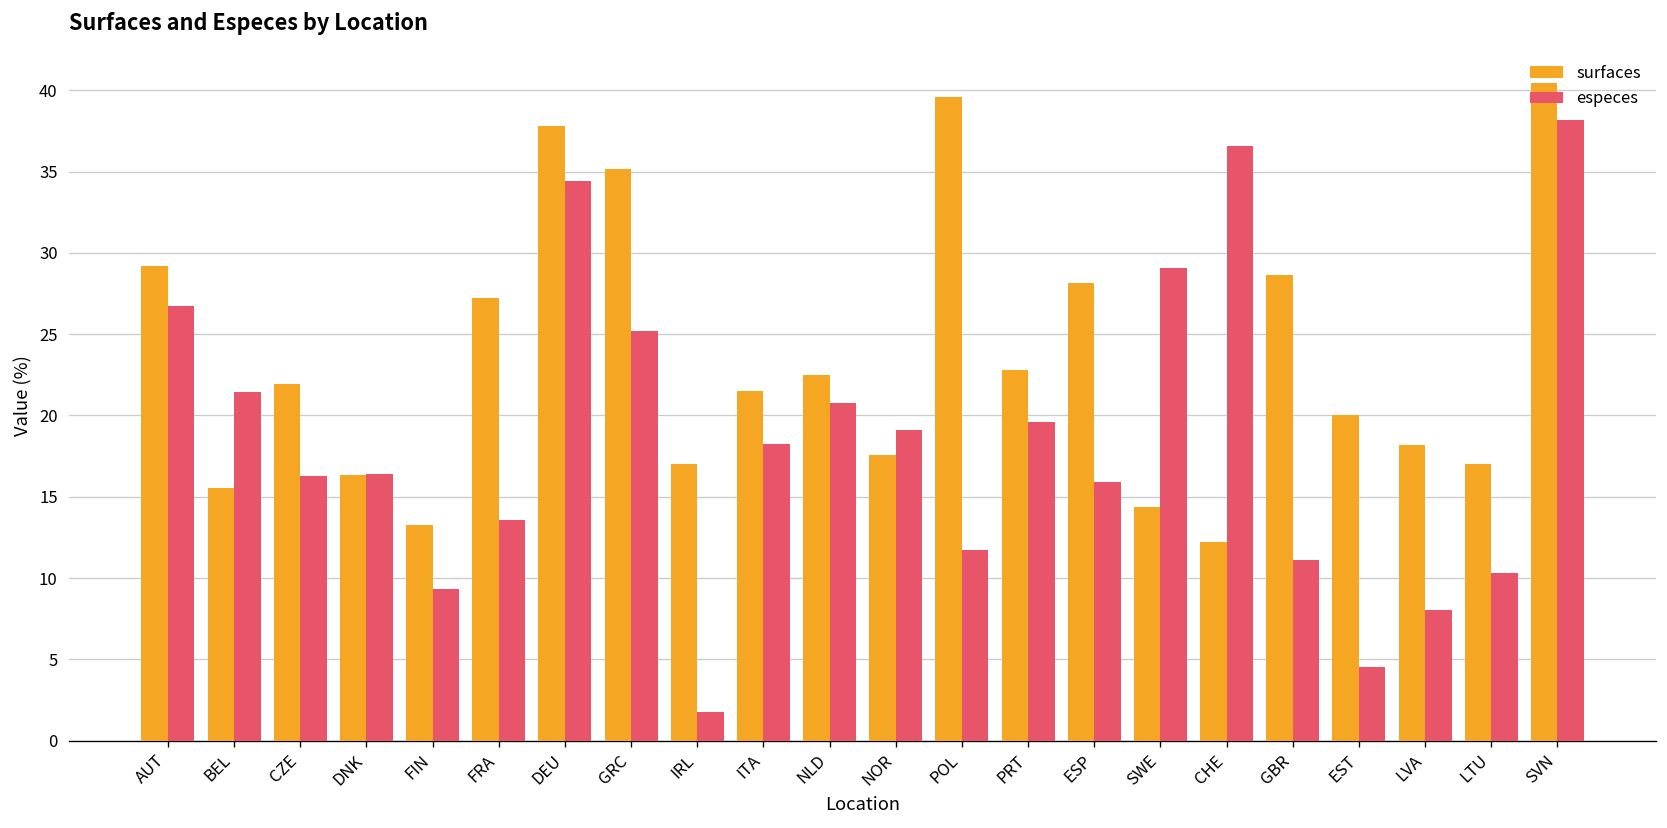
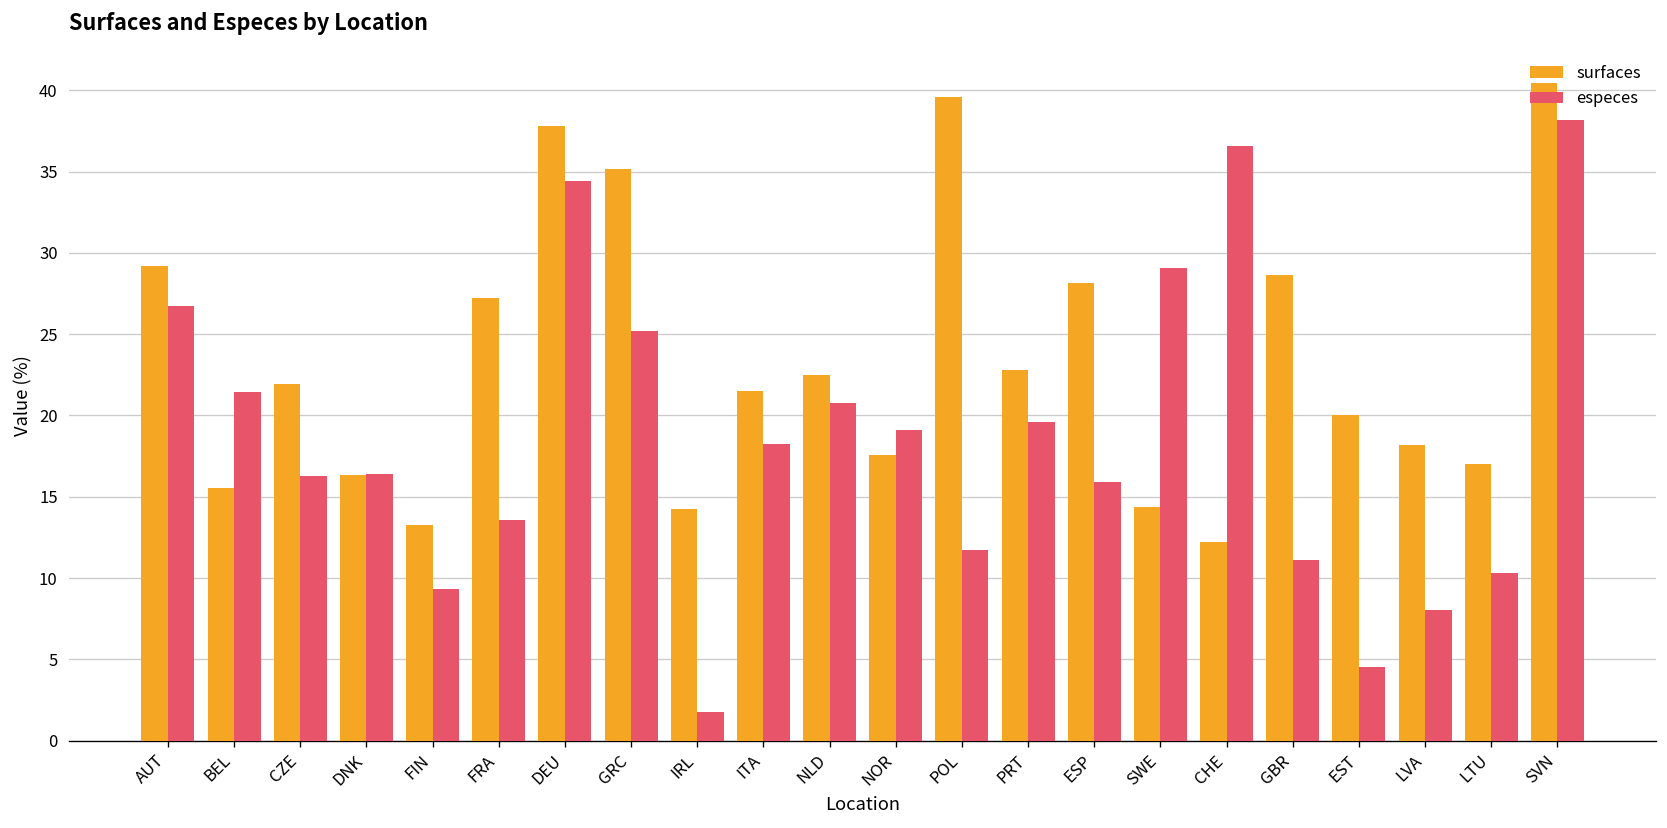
surfaces, IRL: 17.0 -> 14.2
